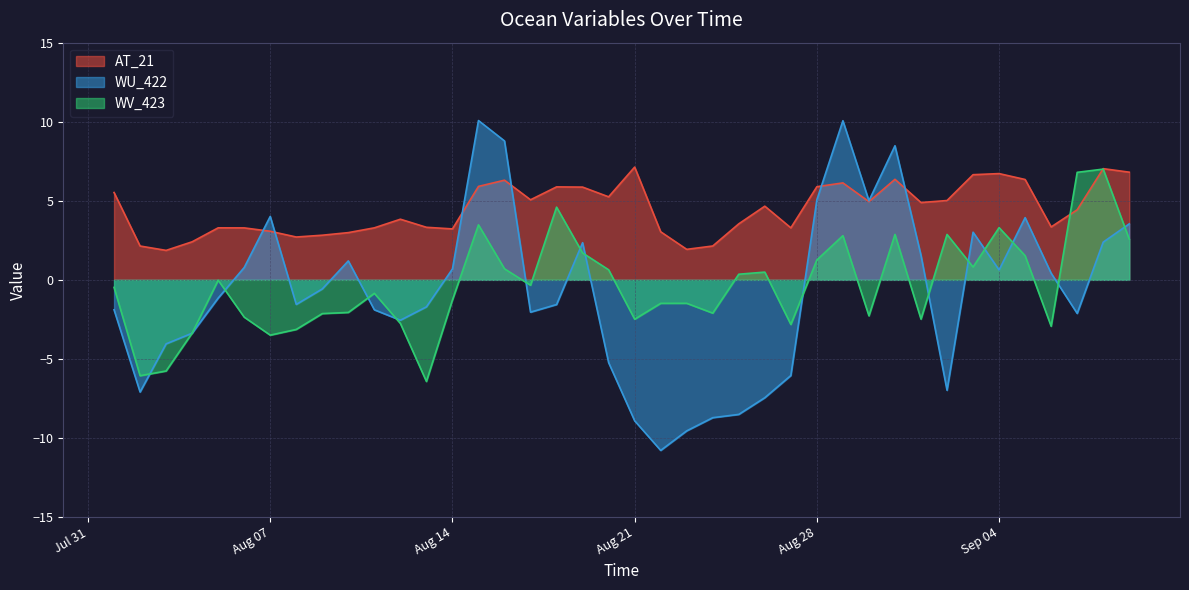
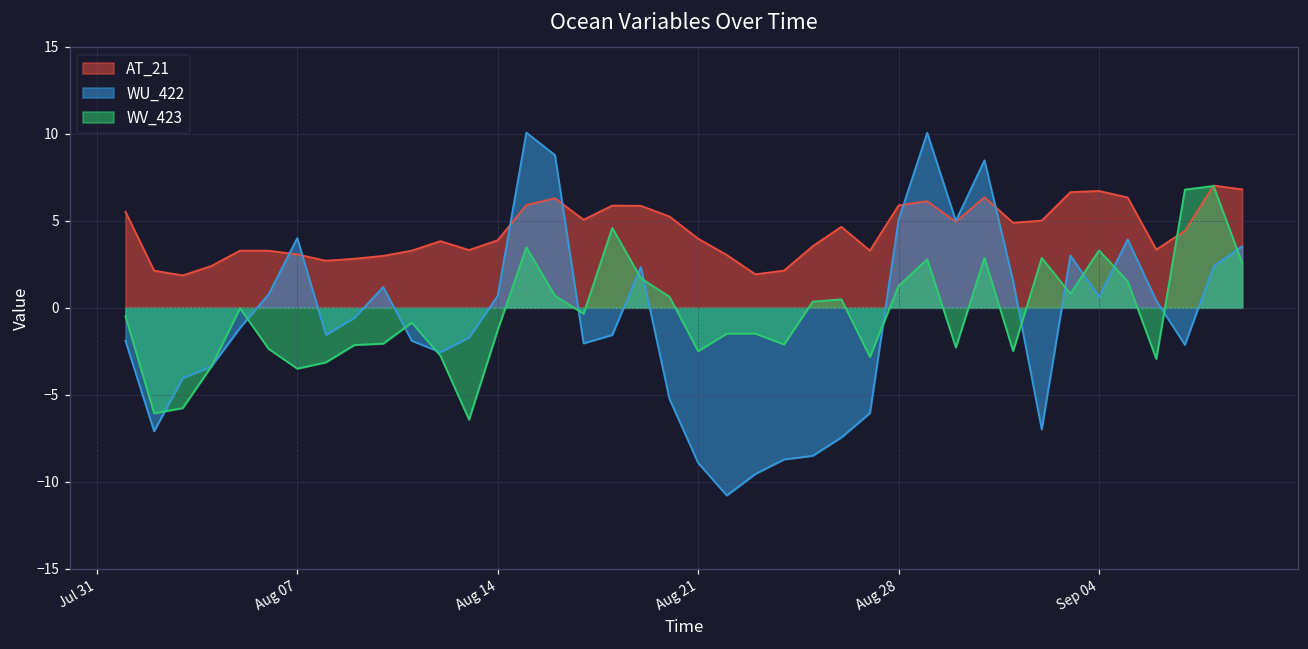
AT_21, Aug 14: 3.2 -> 3.9
AT_21, Aug 21: 7.1 -> 4.0
